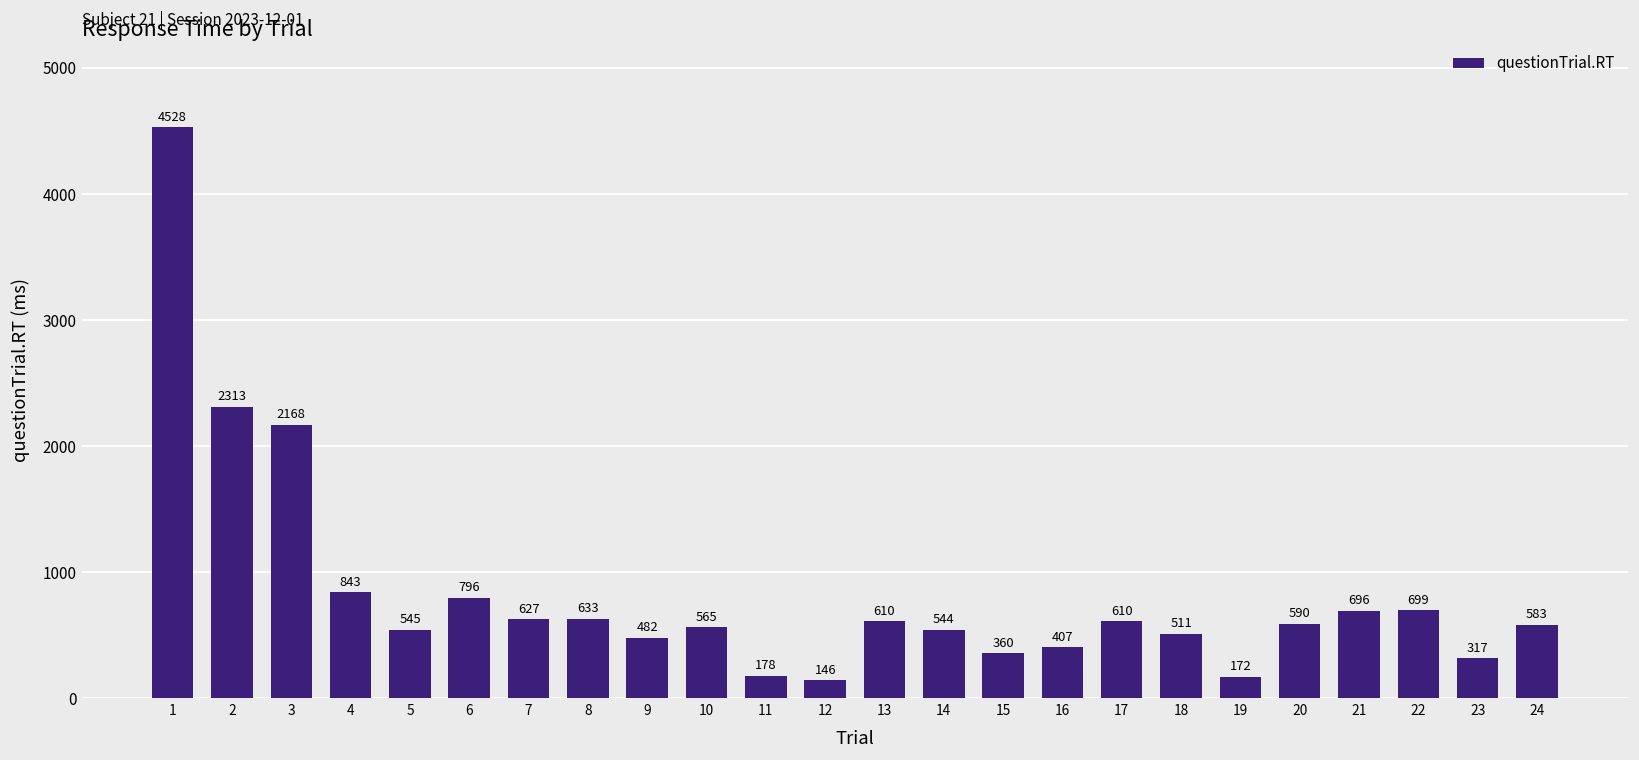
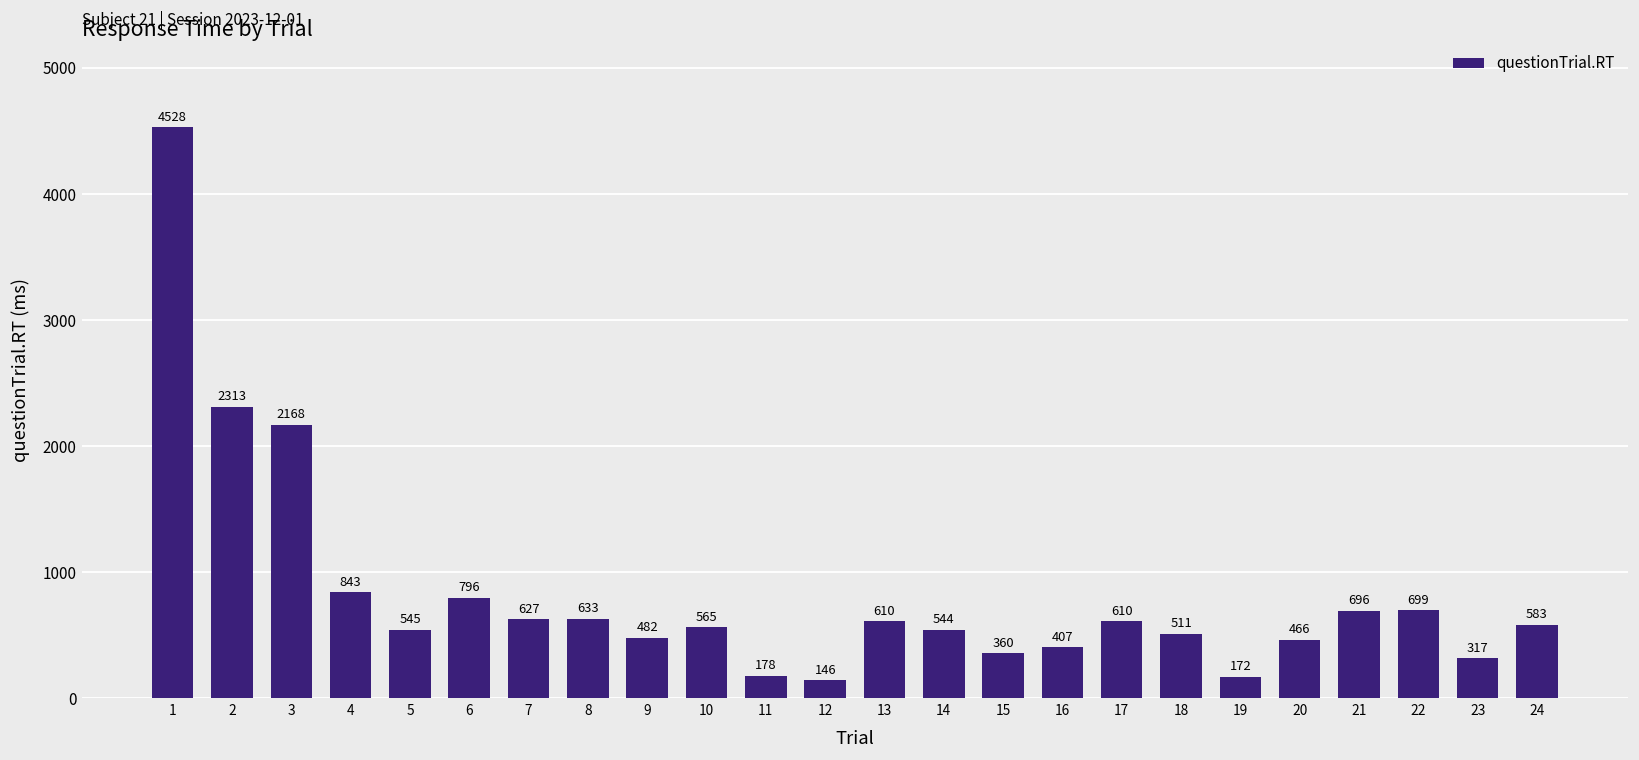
20: 590 -> 466
